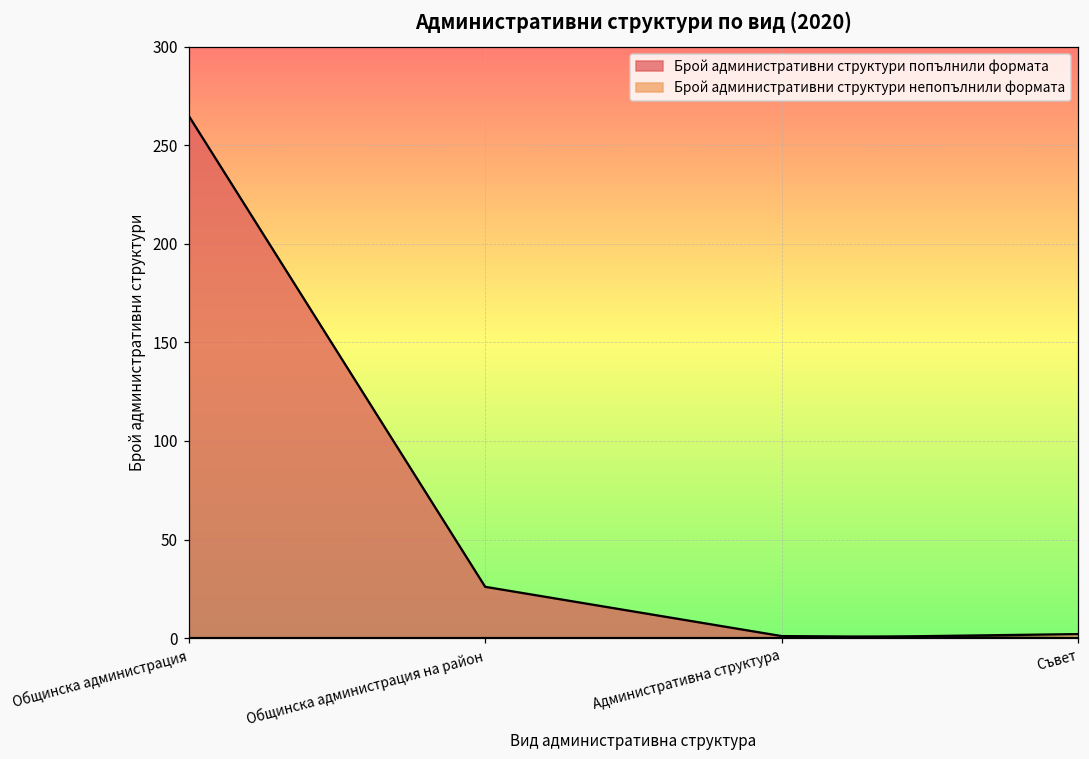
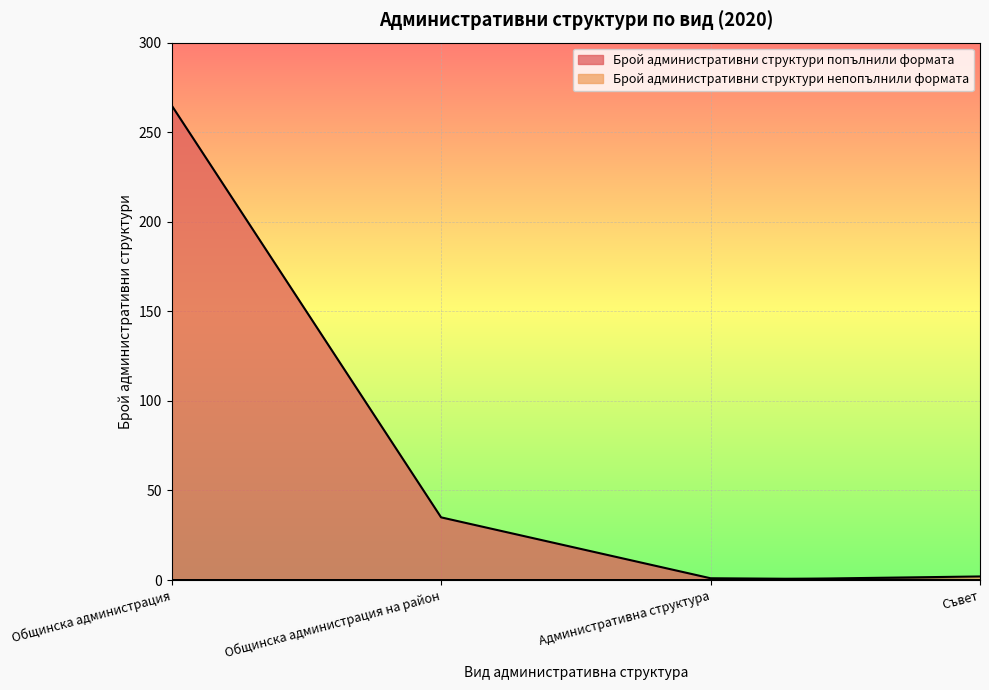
Брой административни структури попълнили формата, Общинска администрация на район: 26 -> 35
